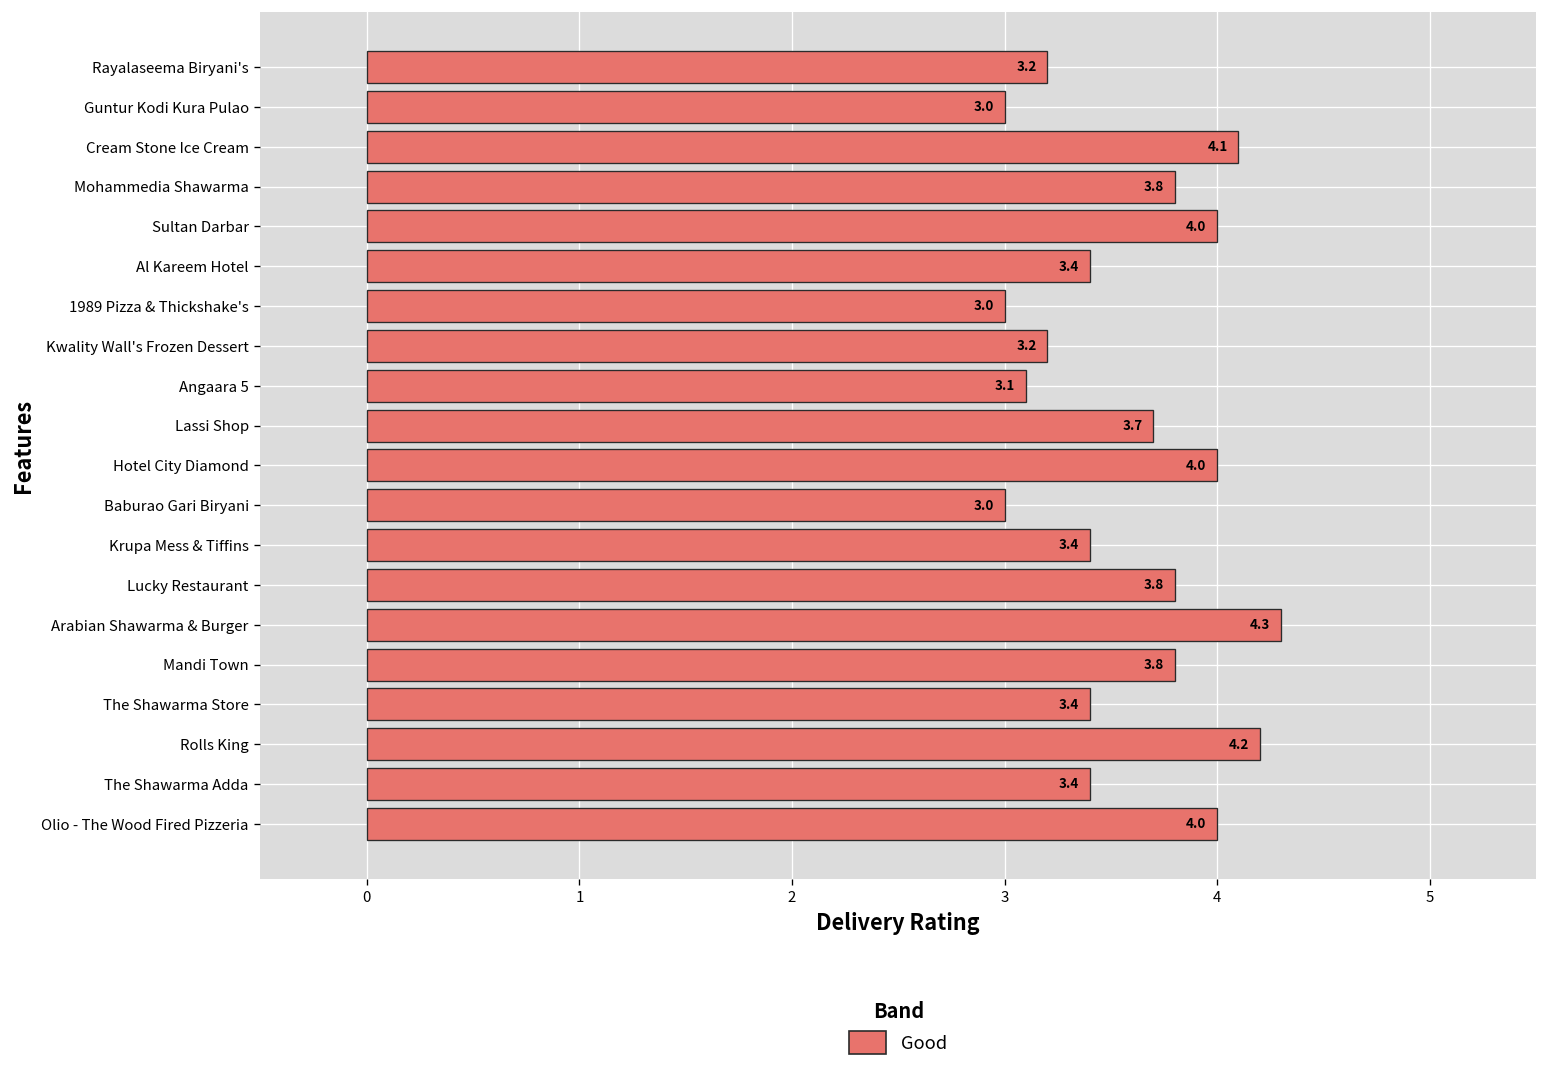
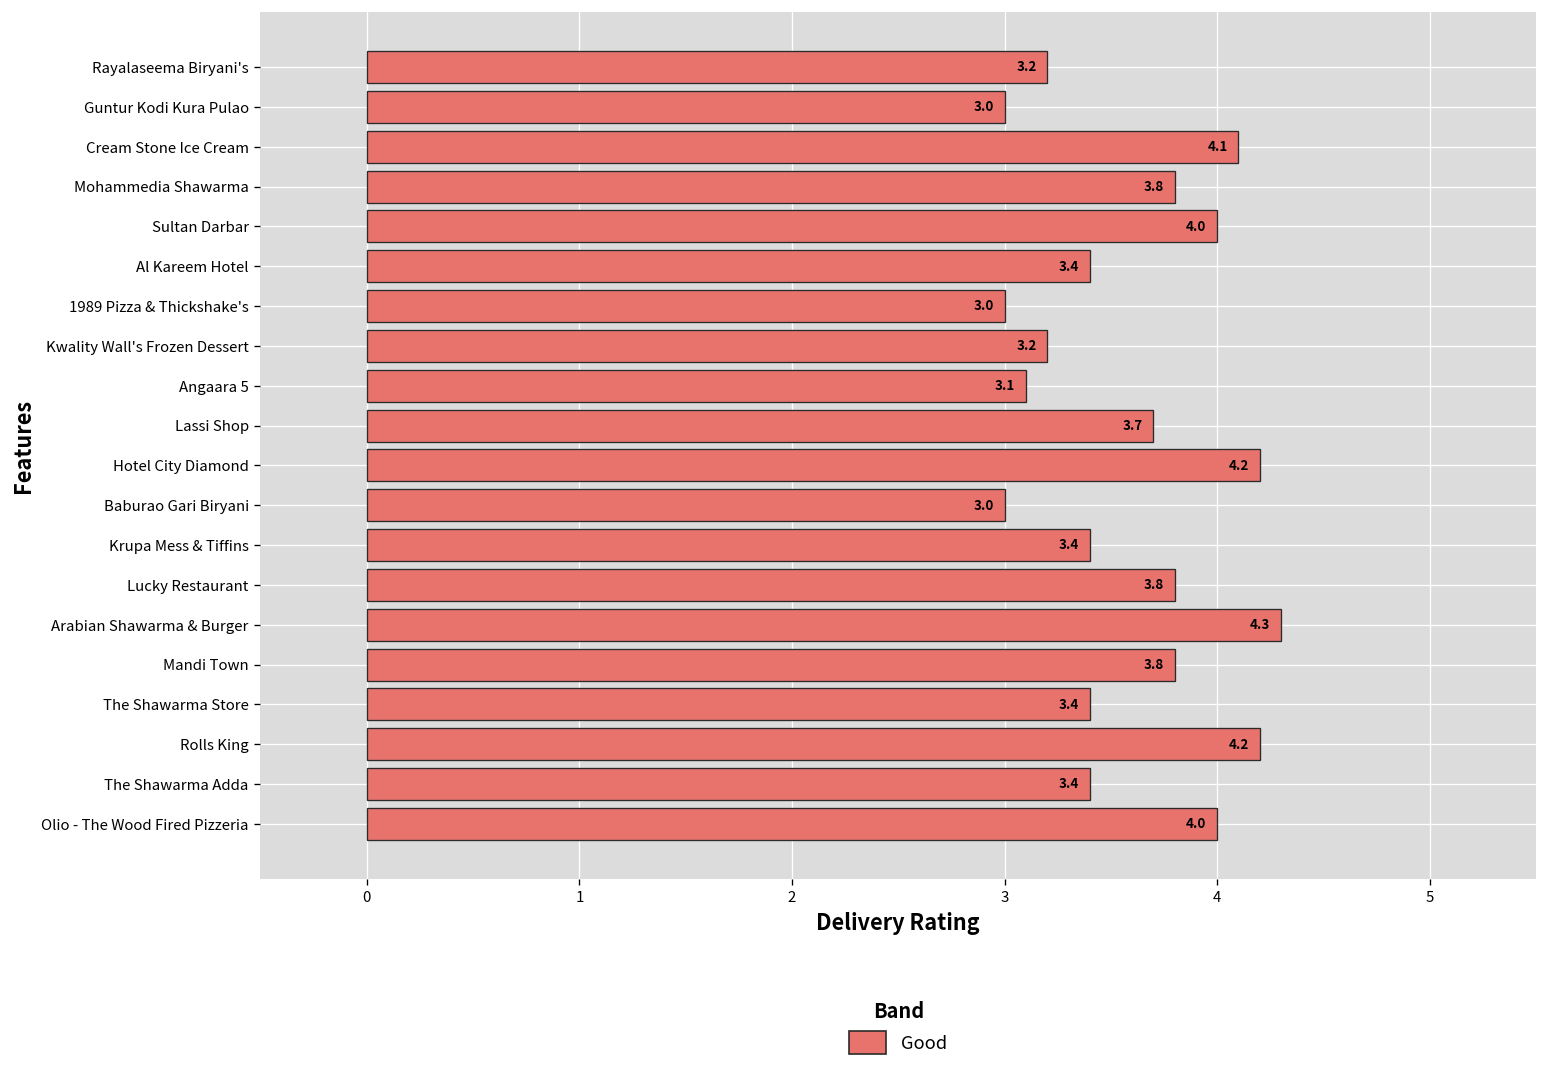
Hotel City Diamond: 4.0 -> 4.2
